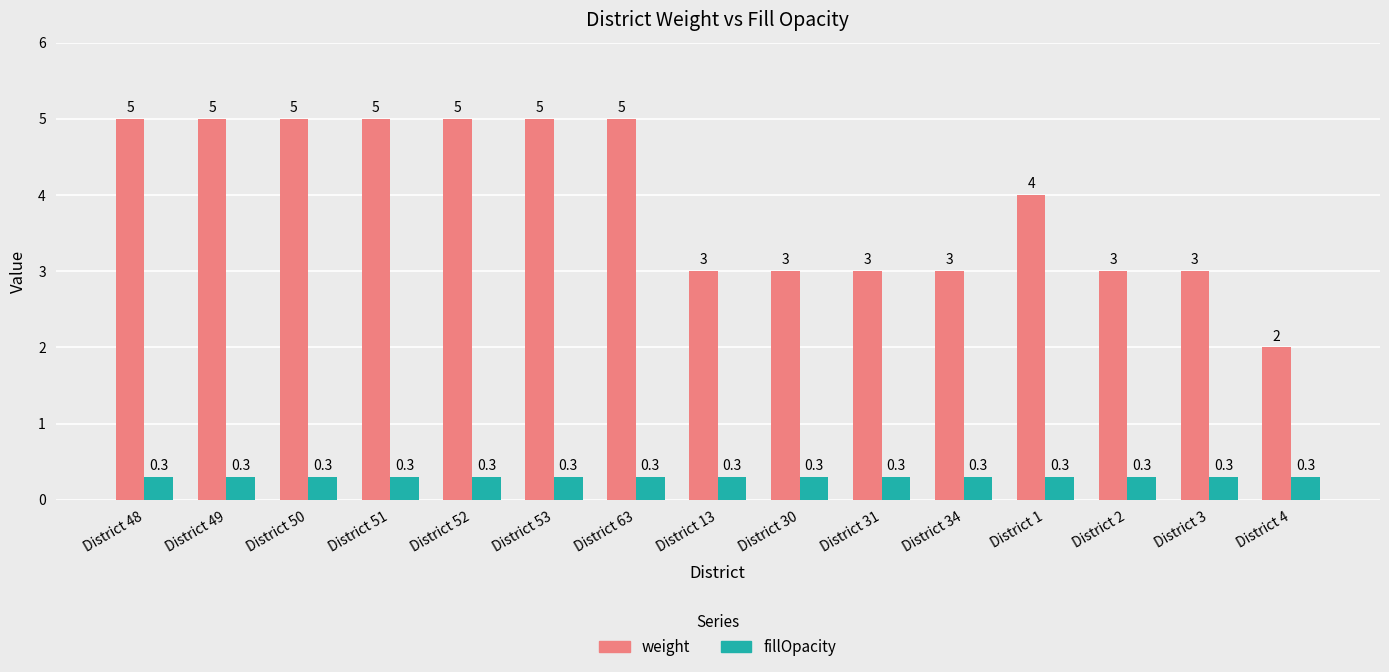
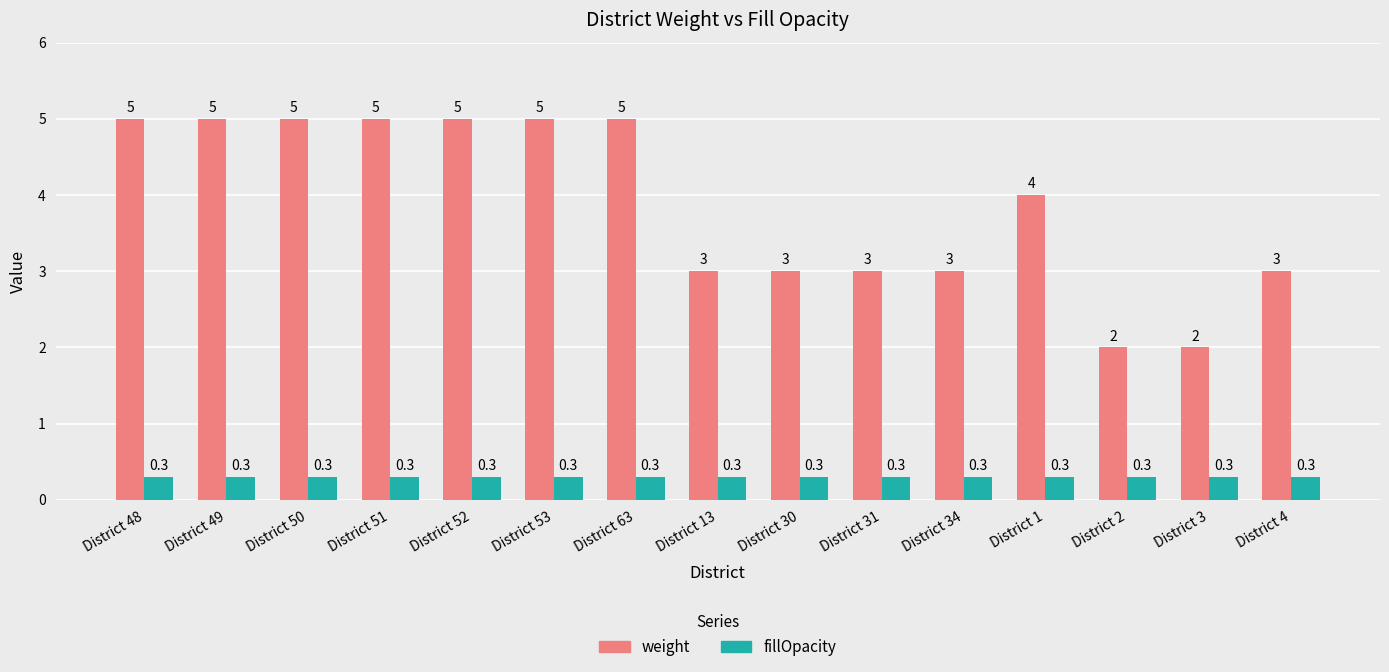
weight, District 2: 3 -> 2
weight, District 3: 3 -> 2
weight, District 4: 2 -> 3
